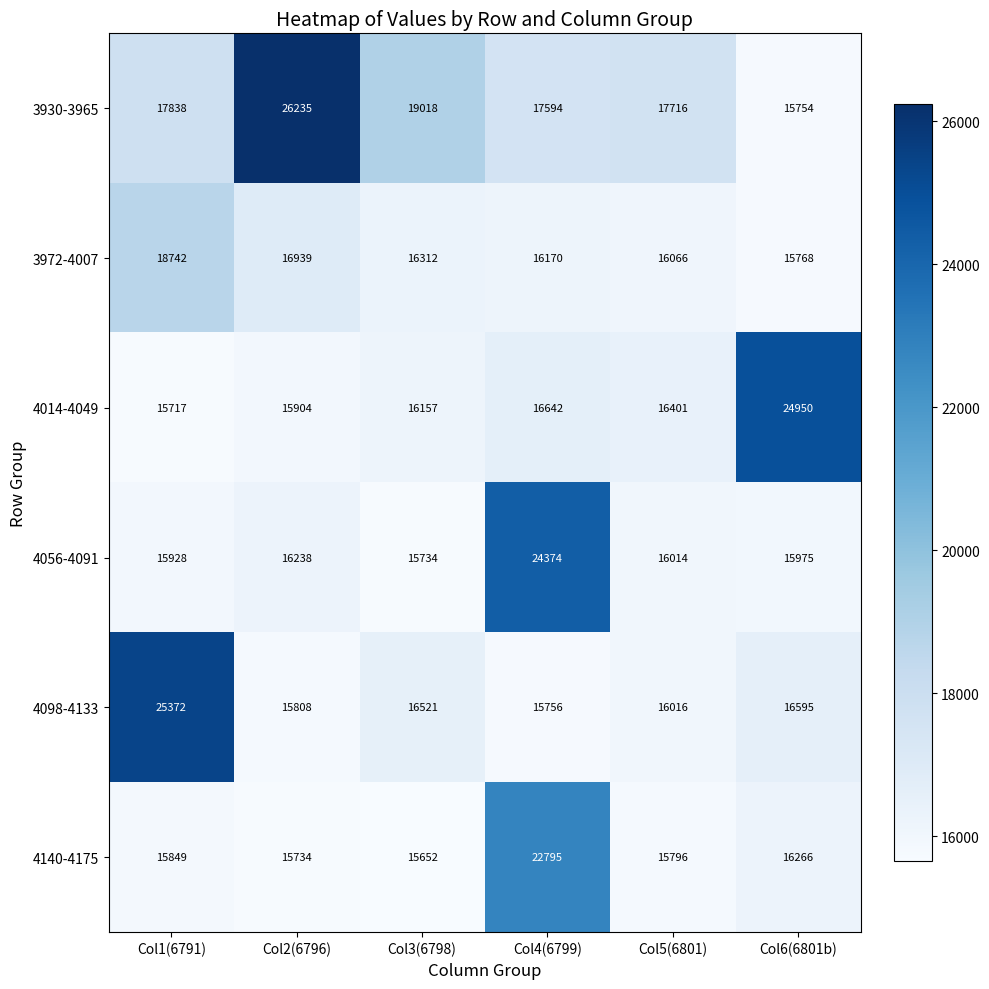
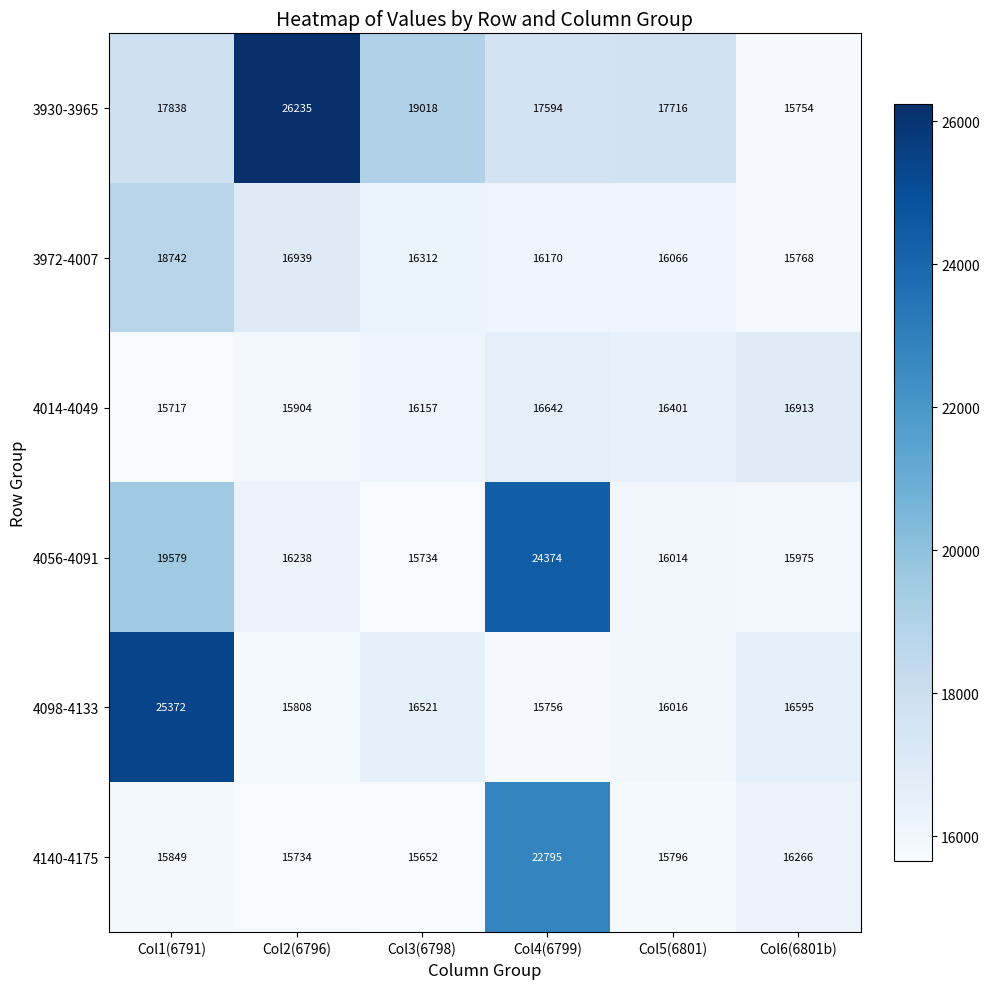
4014-4049, Col6(6801b): 24950 -> 16913
4056-4091, Col1(6791): 15928 -> 19579
